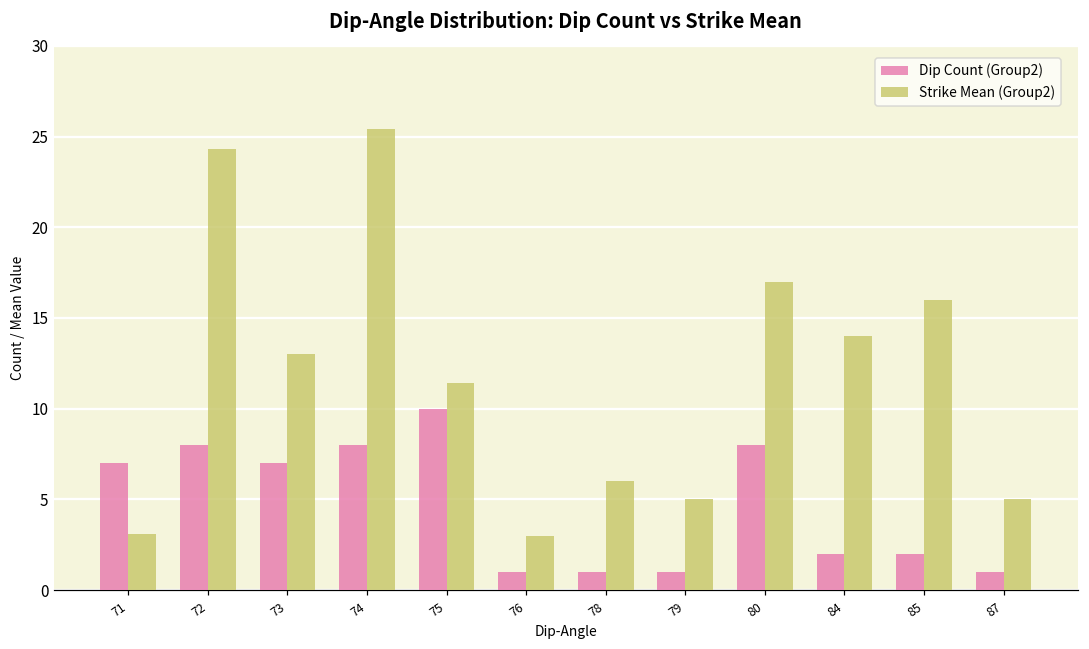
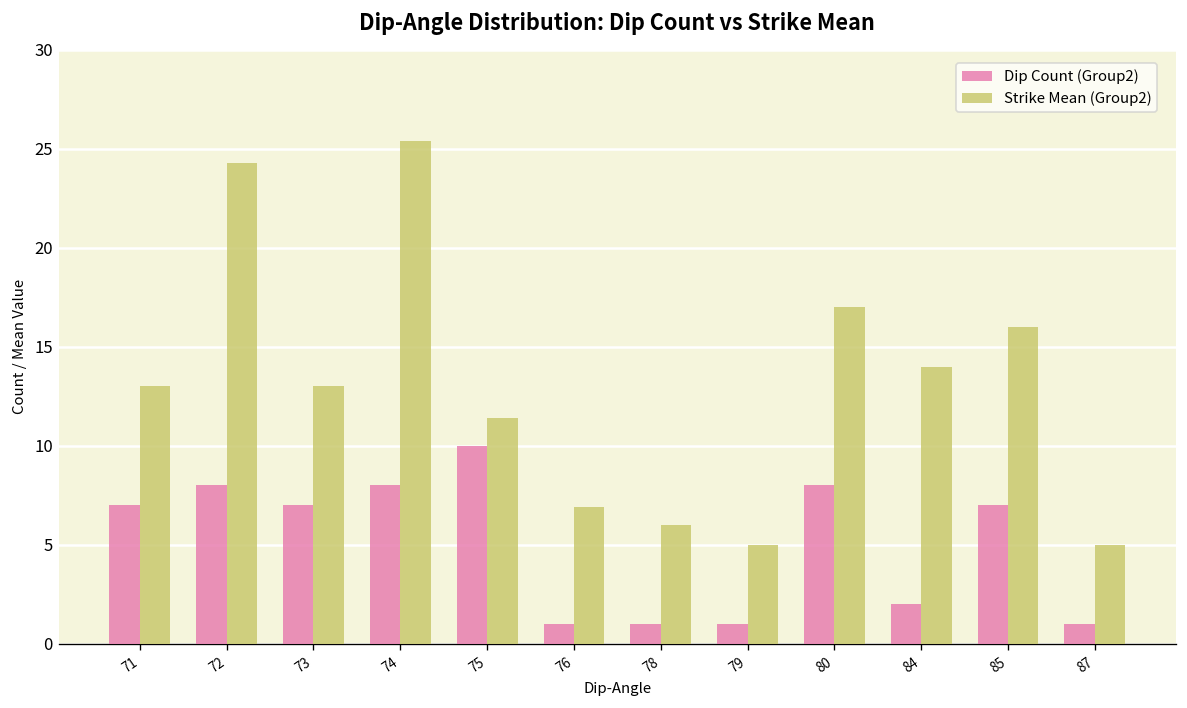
Strike Mean (Group2), 71: 3.1 -> 13.0
Strike Mean (Group2), 76: 3.0 -> 6.9
Dip Count (Group2), 85: 2 -> 7
